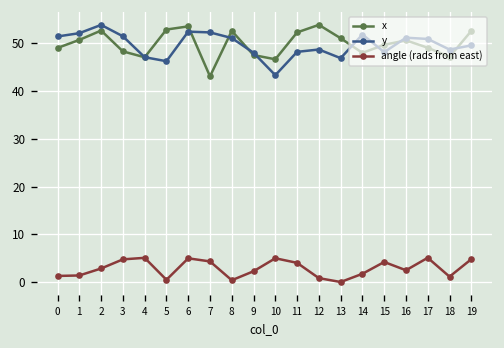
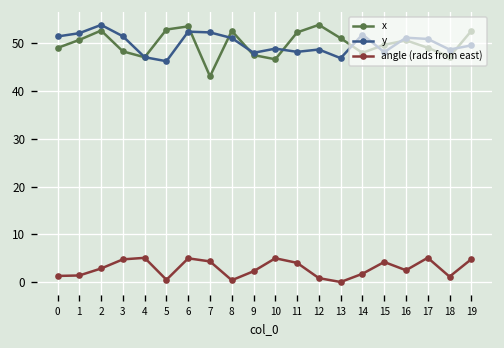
y, 10: 43 -> 49
